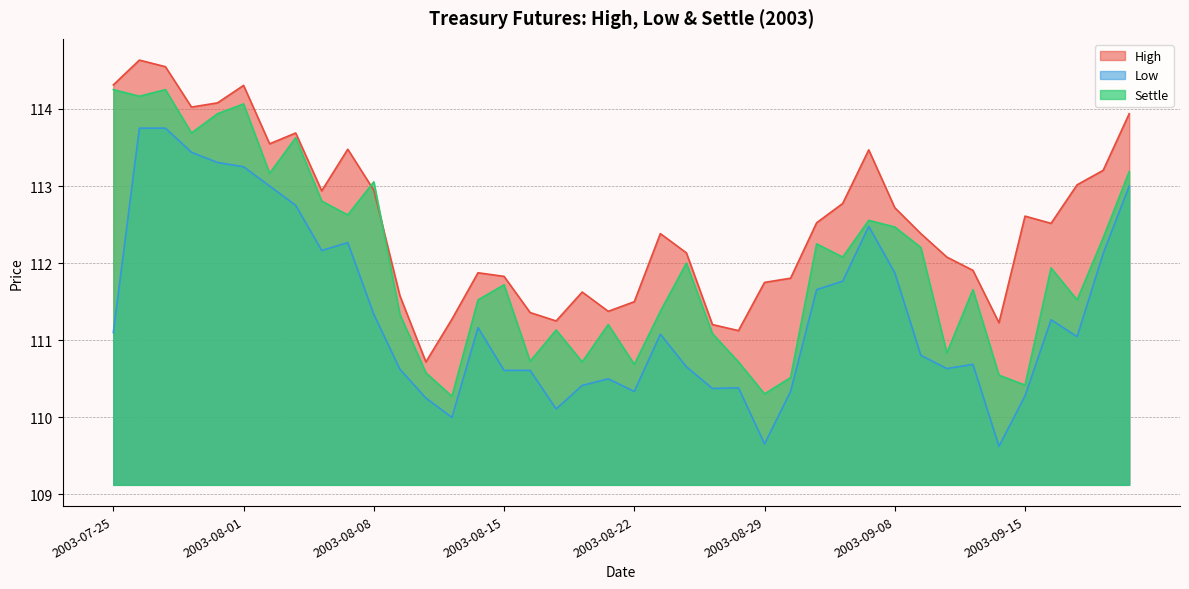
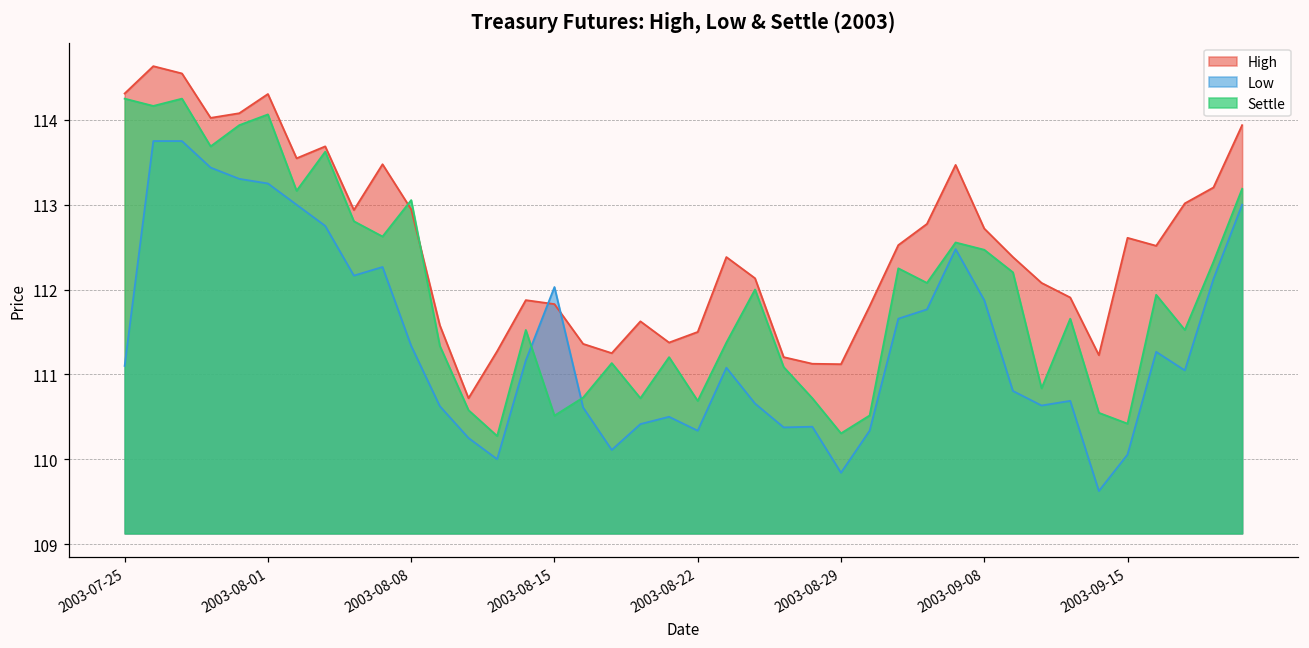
Low, 2003-08-15: 110.6 -> 112.0
Settle, 2003-08-15: 111.7 -> 110.5
High, 2003-08-29: 111.8 -> 111.1
Low, 2003-08-29: 109.7 -> 109.8
Low, 2003-09-15: 110.3 -> 110.1
